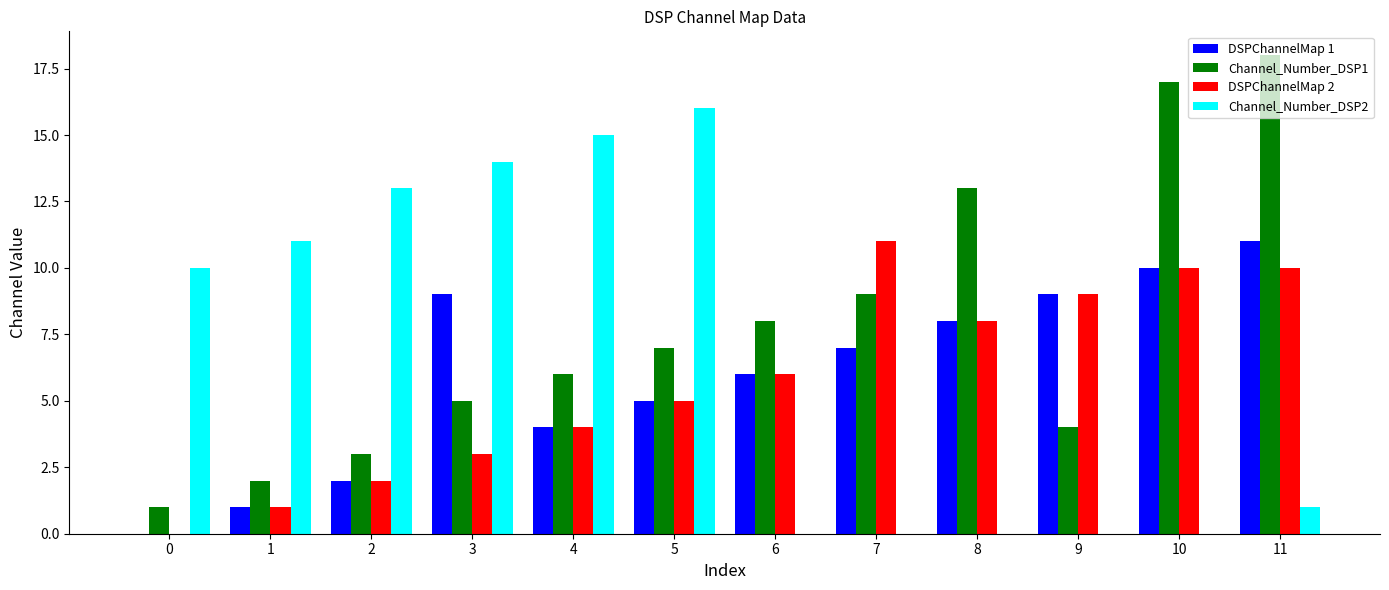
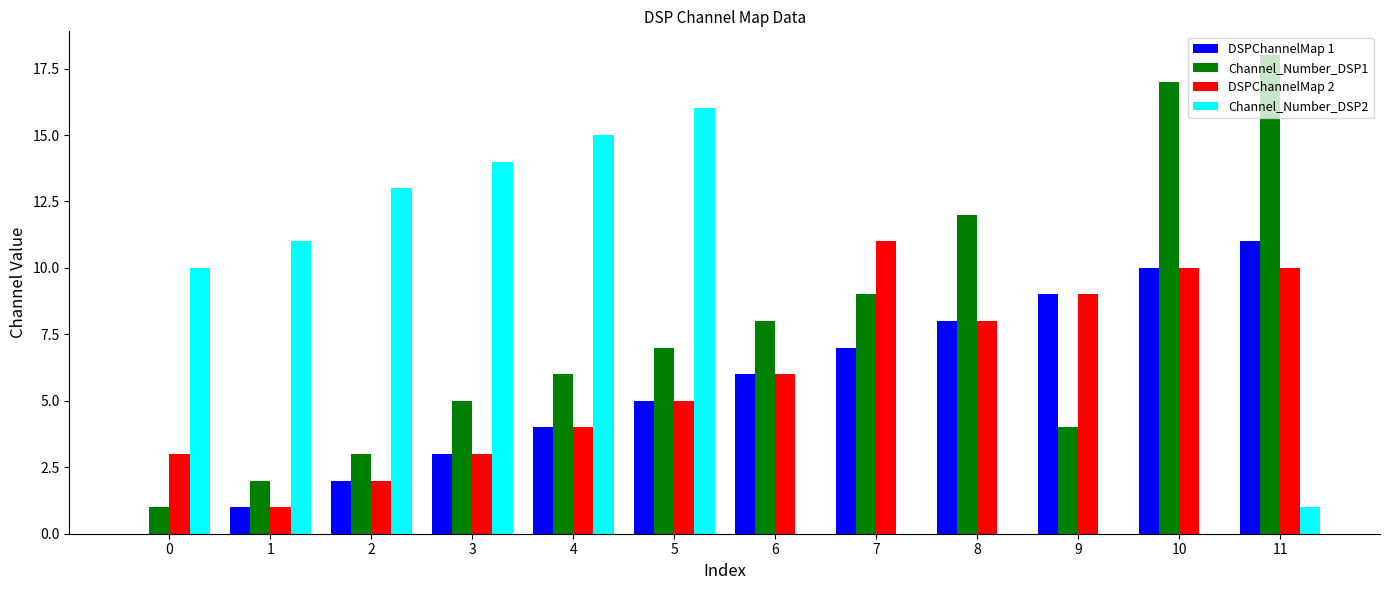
DSPChannelMap 2, 0: 0 -> 3
DSPChannelMap 1, 3: 9 -> 3
Channel_Number_DSP1, 8: 13 -> 12
